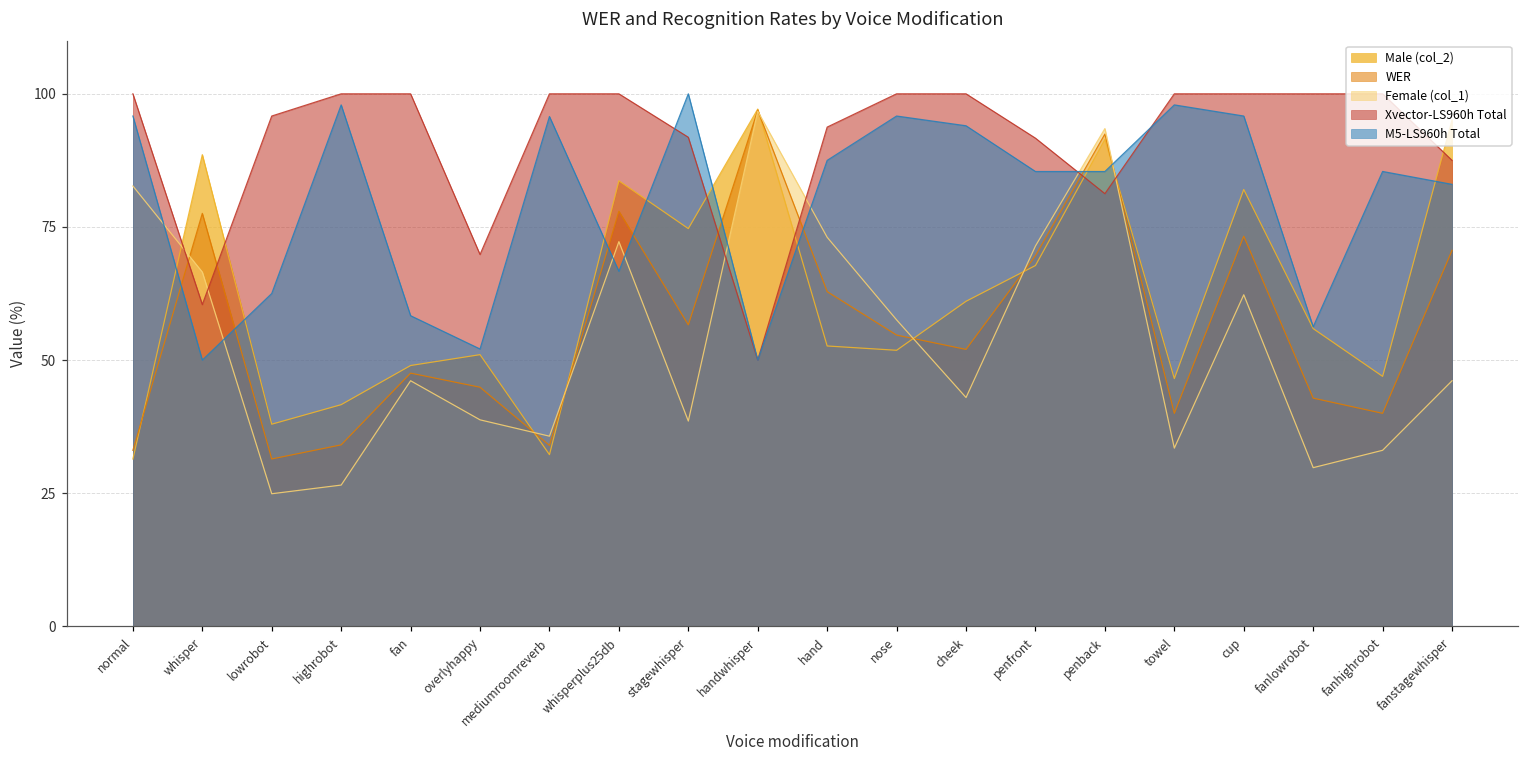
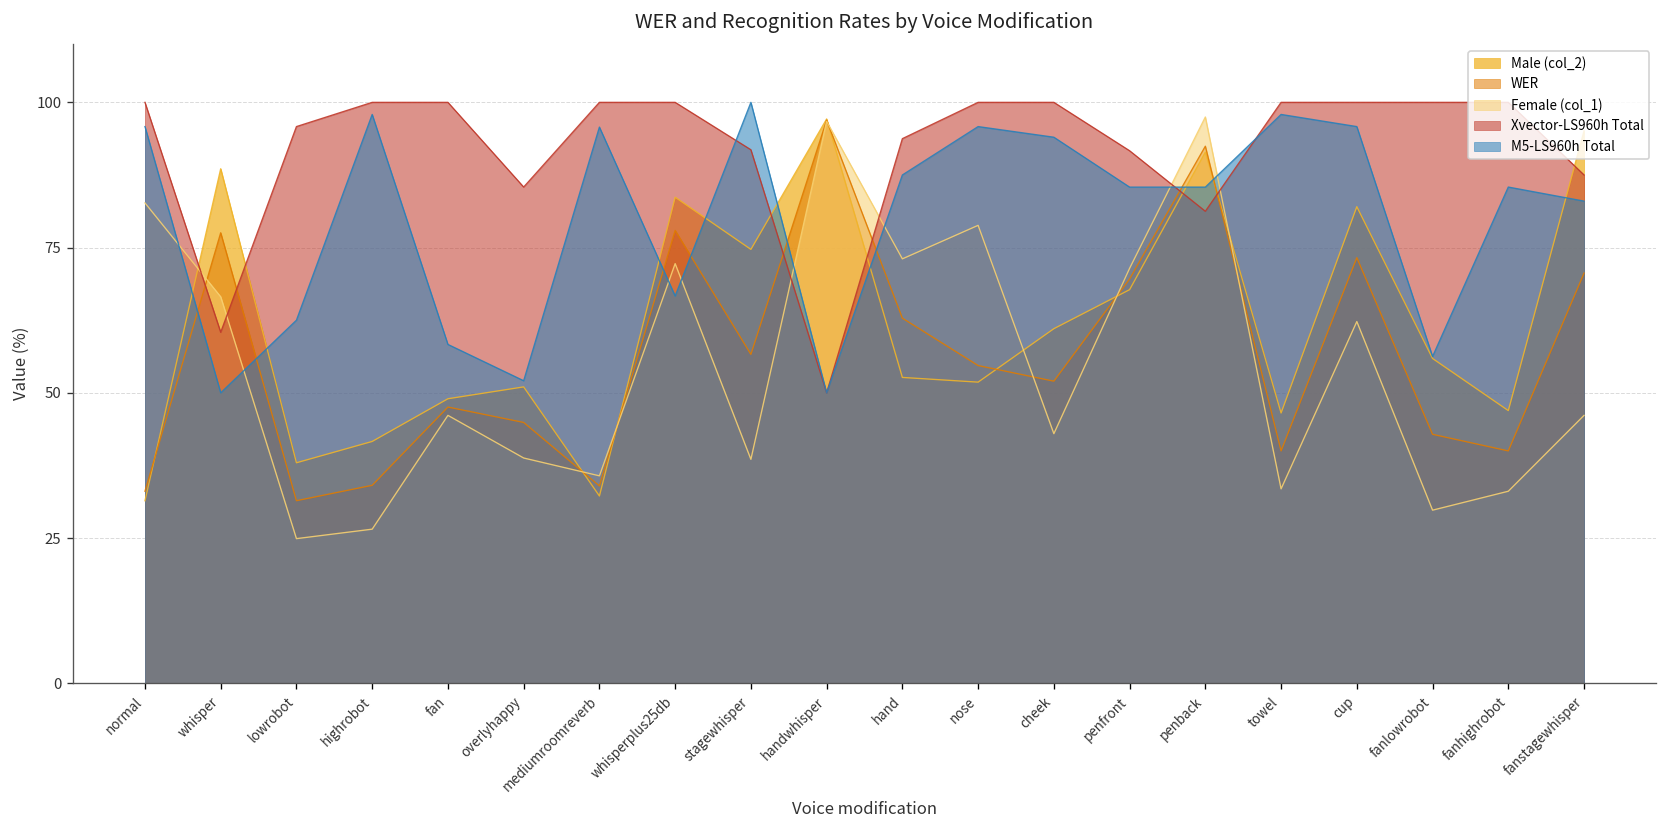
Xvector-LS960h Total, overlyhappy: 70 -> 85
Female (col_1), nose: 58 -> 79
Female (col_1), penback: 93 -> 97
